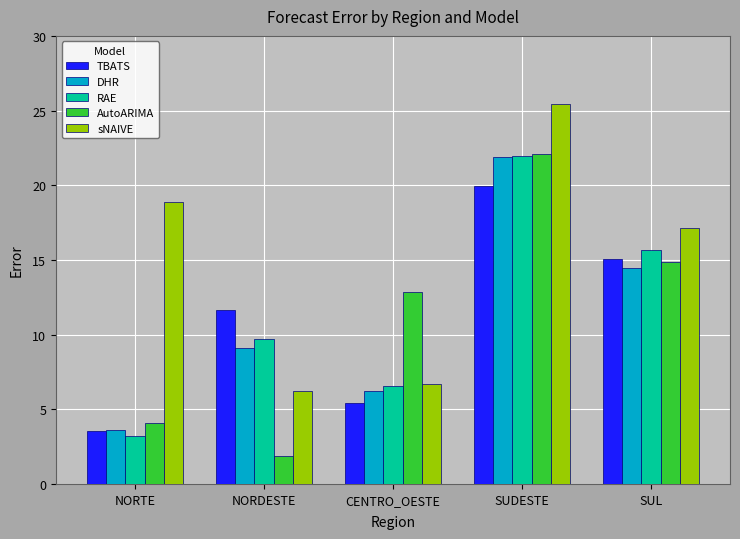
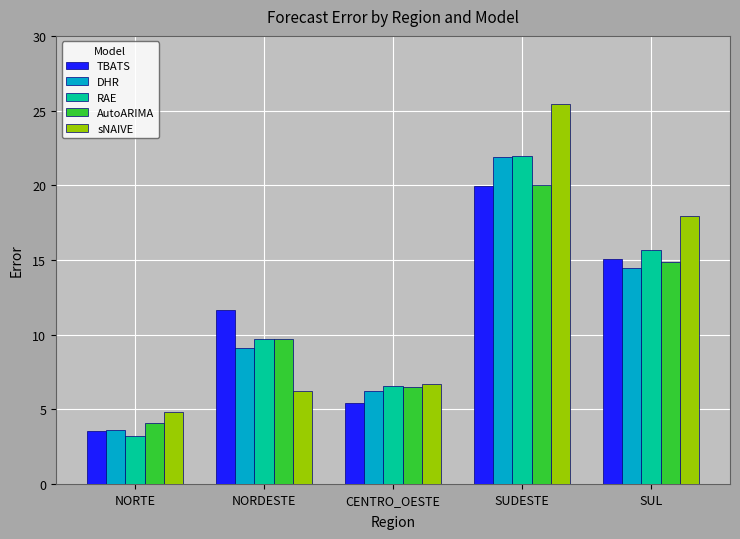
sNAIVE, NORTE: 18.9 -> 4.8
AutoARIMA, NORDESTE: 1.9 -> 9.7
AutoARIMA, CENTRO_OESTE: 12.8 -> 6.5
AutoARIMA, SUDESTE: 22.1 -> 20.0
sNAIVE, SUL: 17.1 -> 17.9
